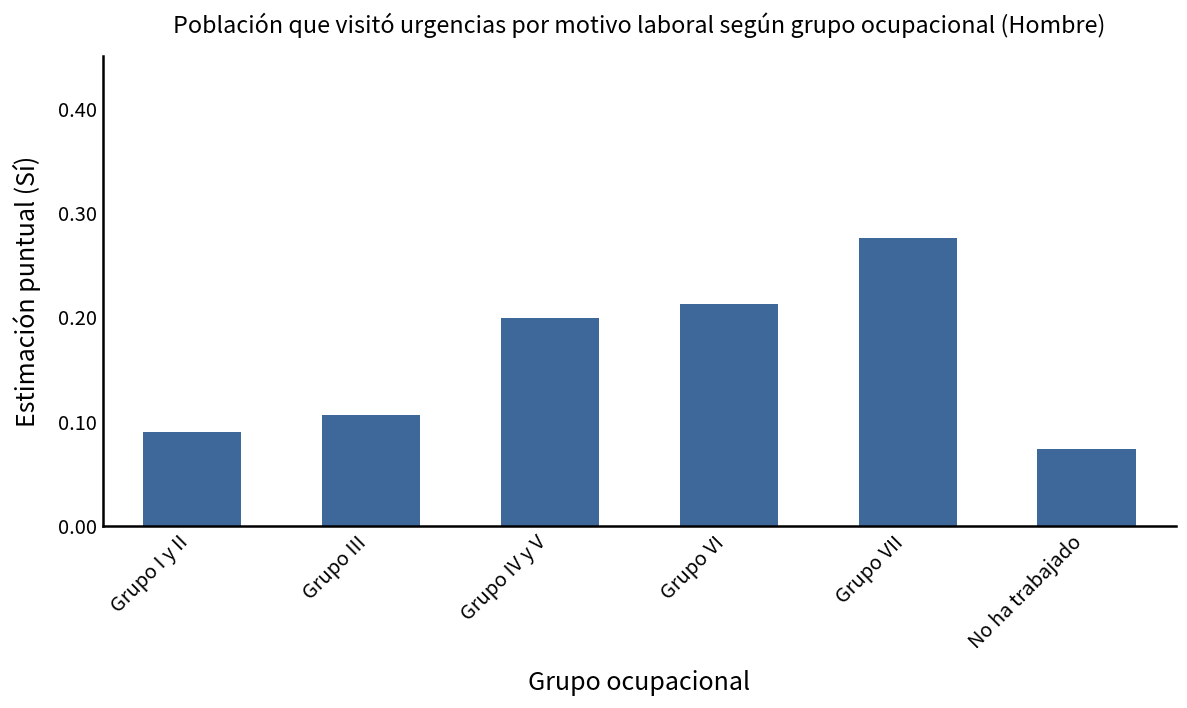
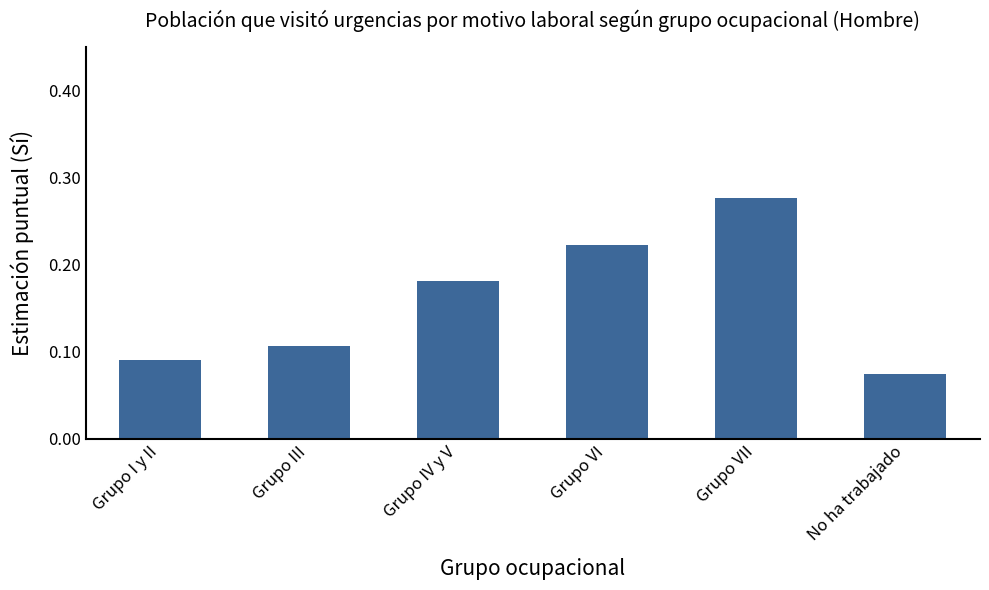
Grupo IV y V: 0.20 -> 0.18
Grupo VI: 0.21 -> 0.22
